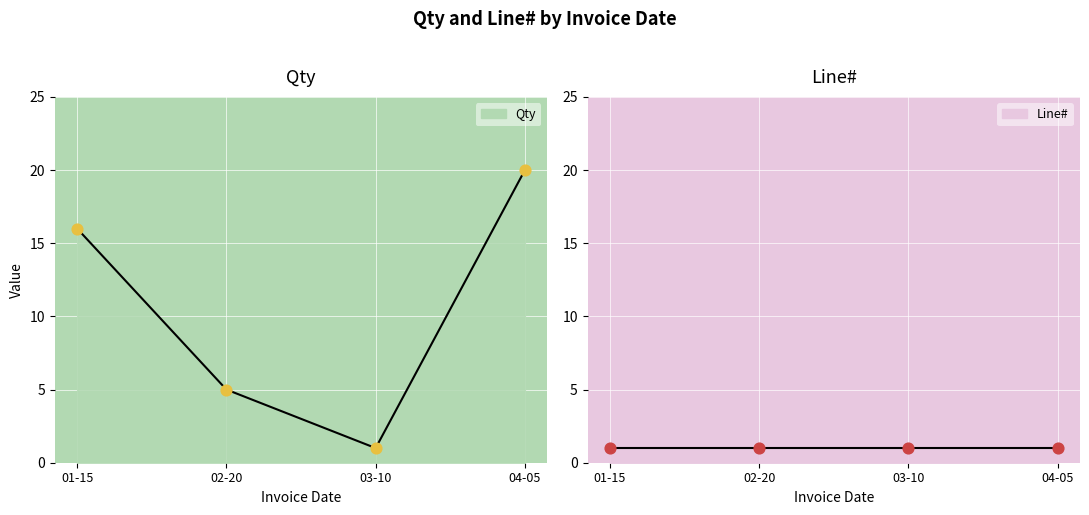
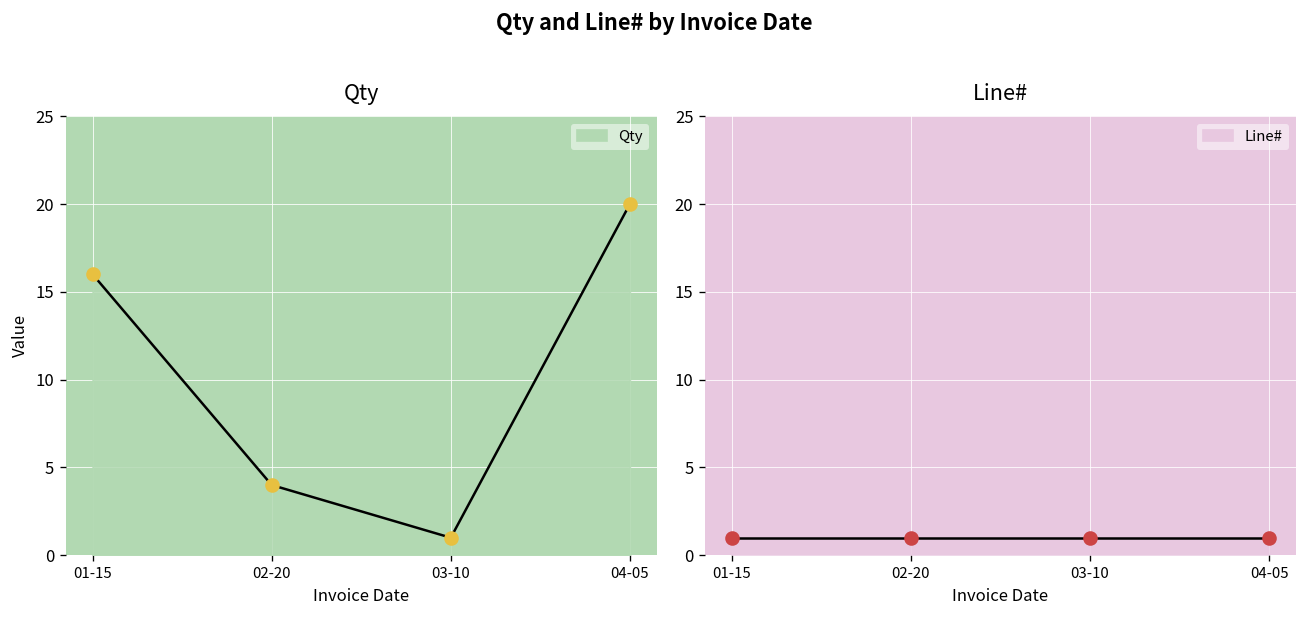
Qty, 02-20: 5 -> 4
